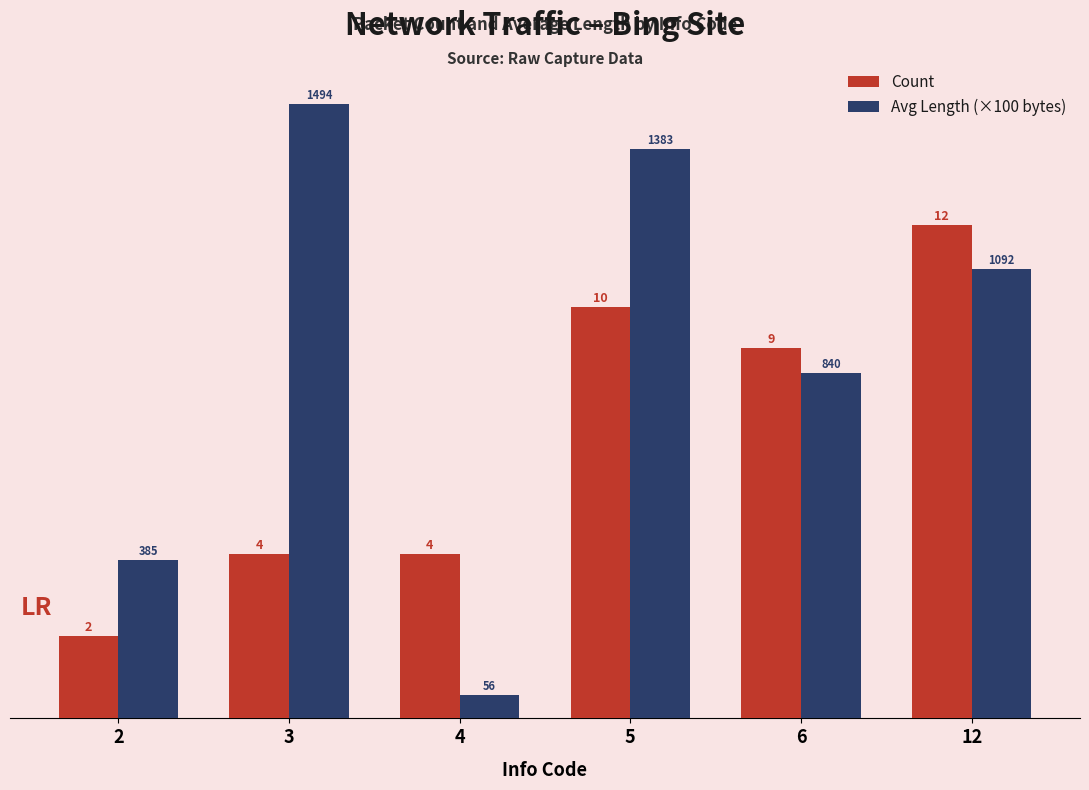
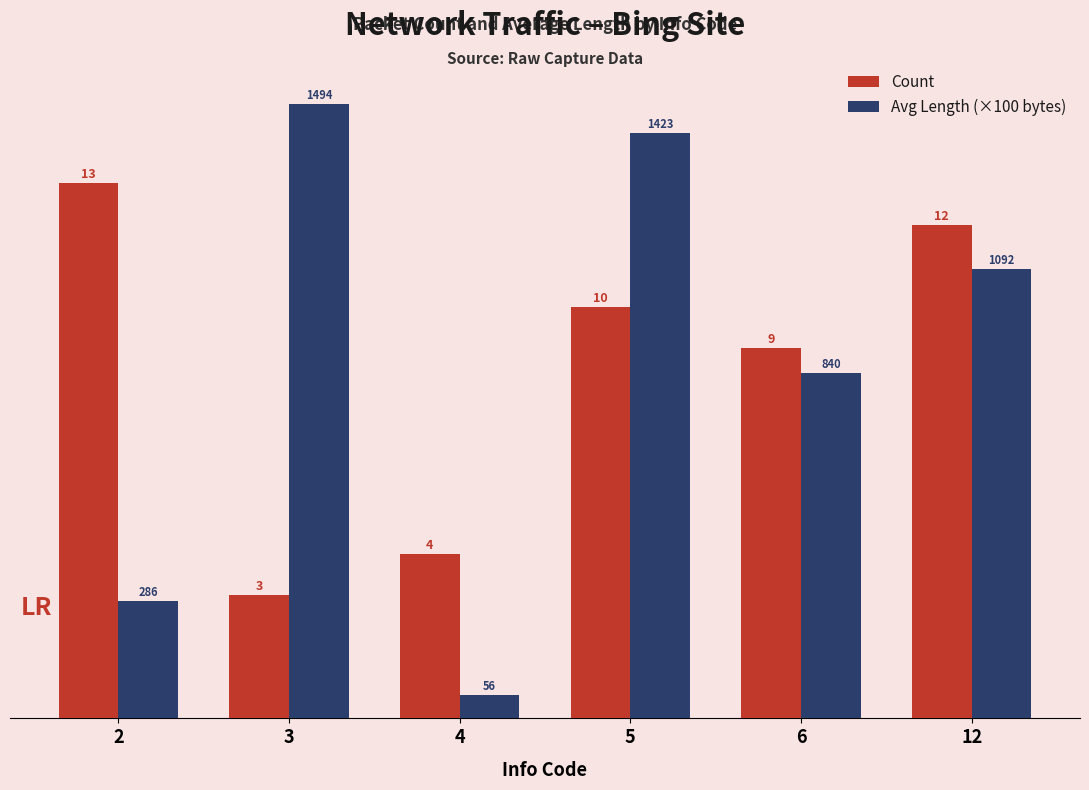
Count, 2: 2 -> 13
Avg Length (×100 bytes), 2: 385 -> 286
Count, 3: 4 -> 3
Avg Length (×100 bytes), 5: 1383 -> 1423
